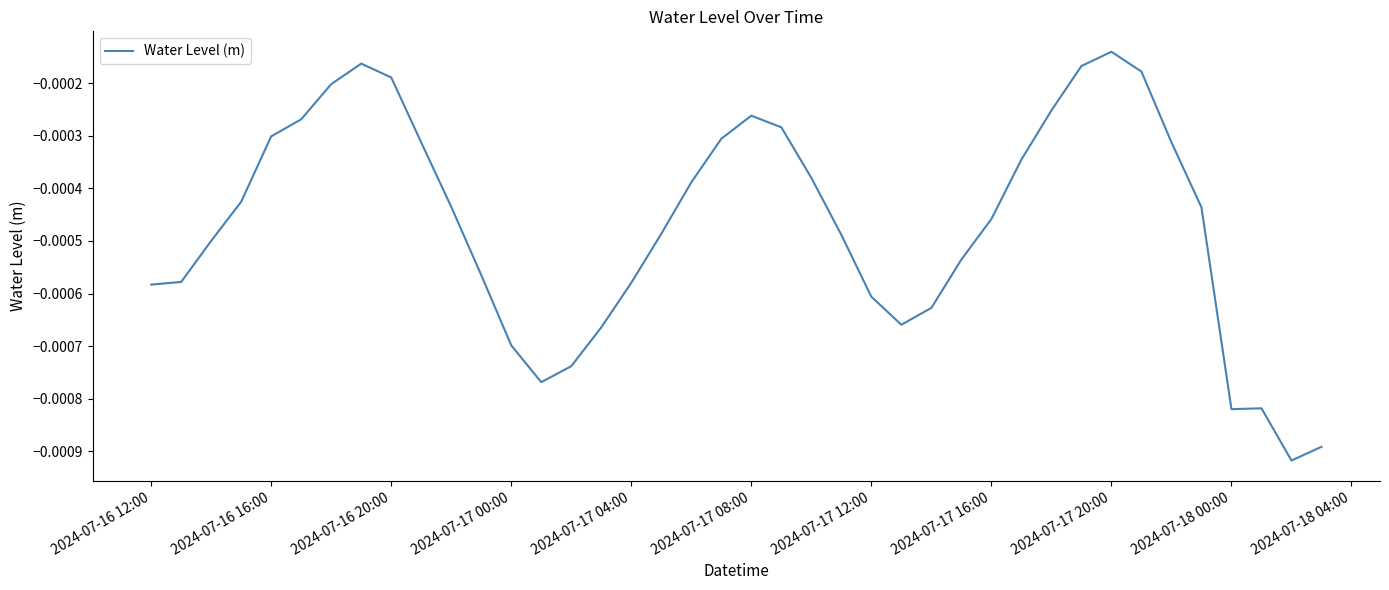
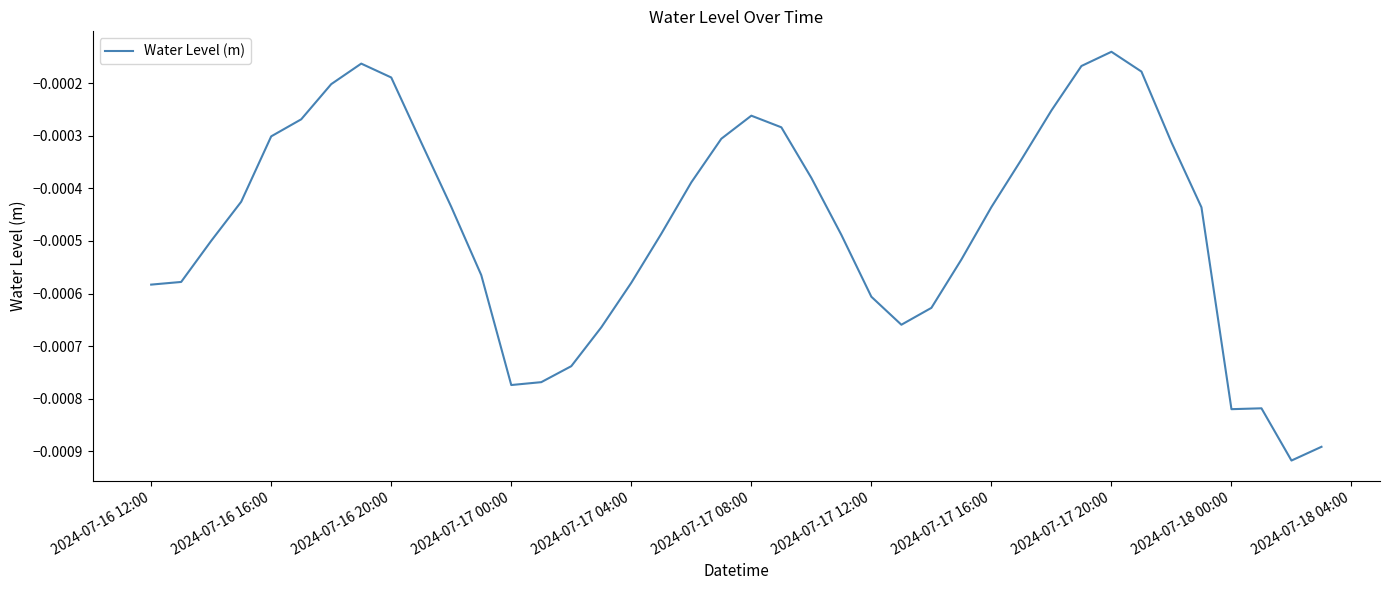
2024-07-17 00:00: -0.00070 -> -0.00077
2024-07-17 16:00: -0.00046 -> -0.00044
